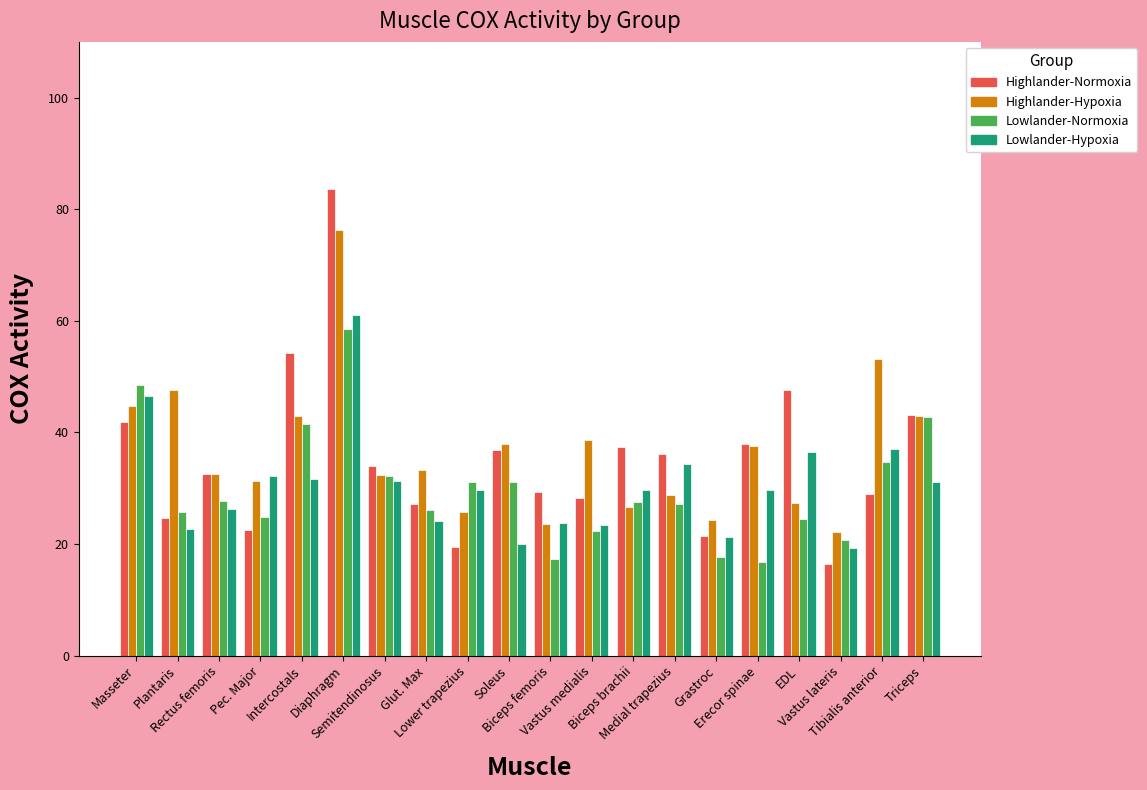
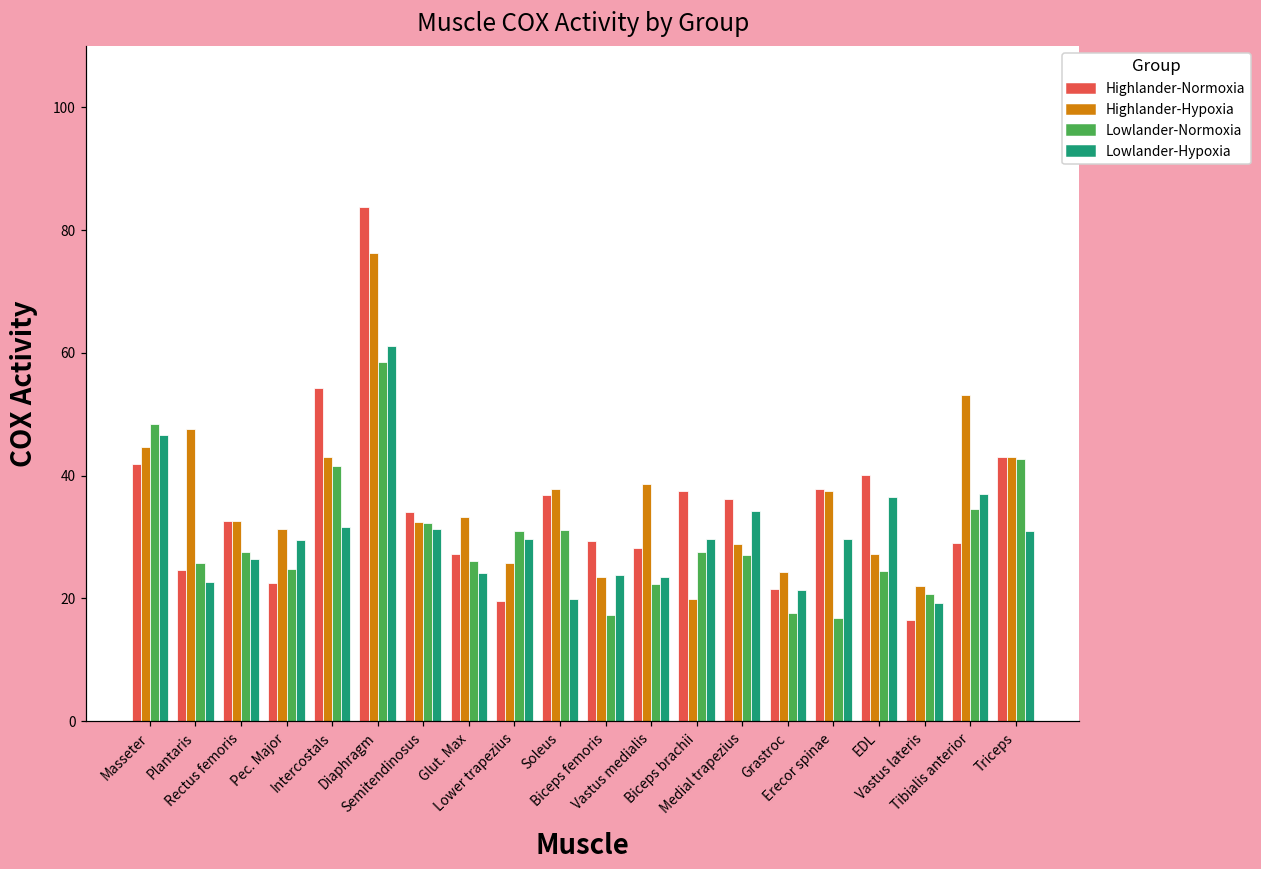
Lowlander-Hypoxia, Pec. Major: 32 -> 29
Highlander-Hypoxia, Biceps brachii: 27 -> 20
Highlander-Normoxia, EDL: 48 -> 40
